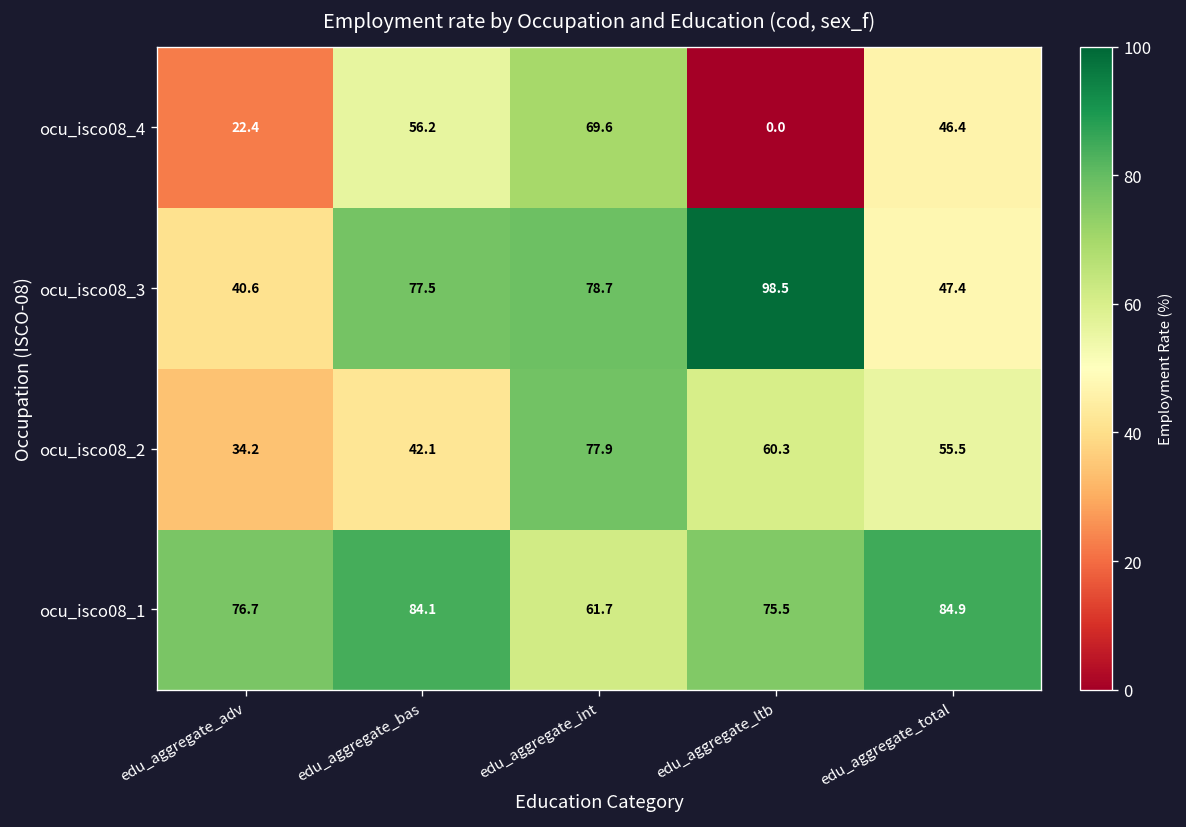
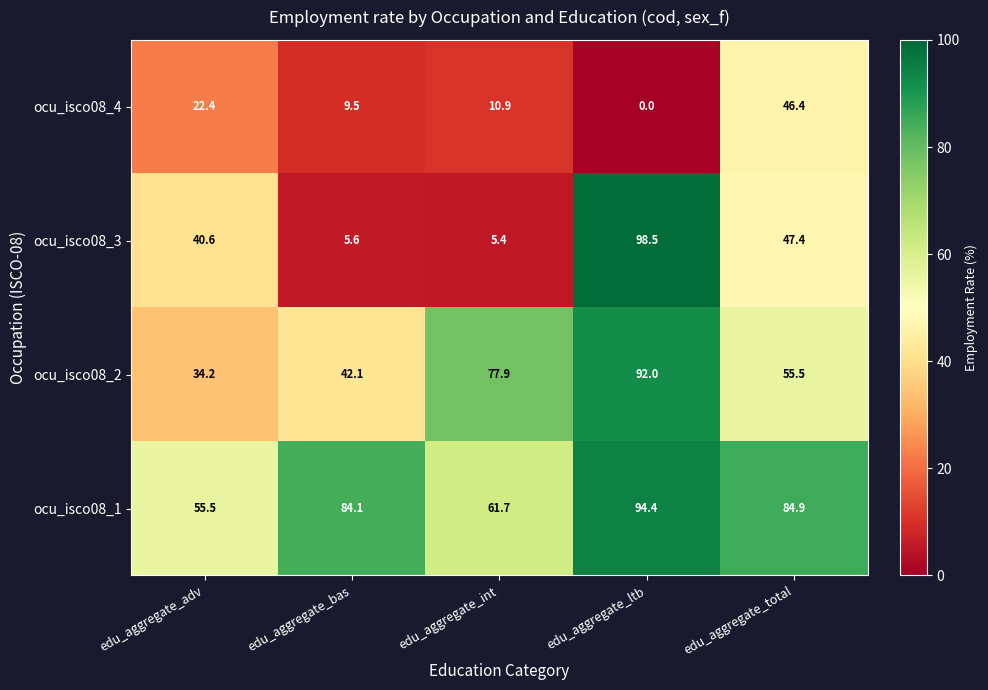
ocu_isco08_4, edu_aggregate_bas: 56.2 -> 9.5
ocu_isco08_4, edu_aggregate_int: 69.6 -> 10.9
ocu_isco08_3, edu_aggregate_bas: 77.5 -> 5.6
ocu_isco08_3, edu_aggregate_int: 78.7 -> 5.4
ocu_isco08_2, edu_aggregate_ltb: 60.3 -> 92.0
ocu_isco08_1, edu_aggregate_adv: 76.7 -> 55.5
ocu_isco08_1, edu_aggregate_ltb: 75.5 -> 94.4
